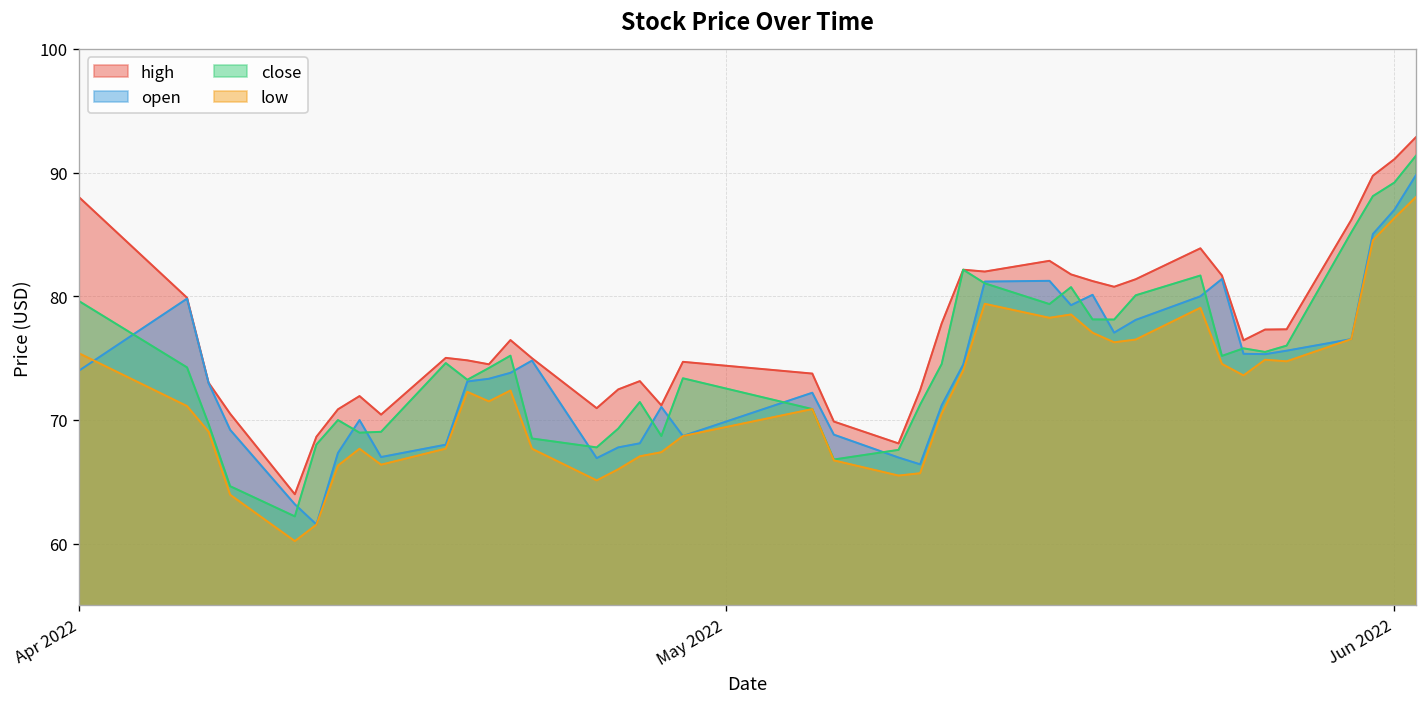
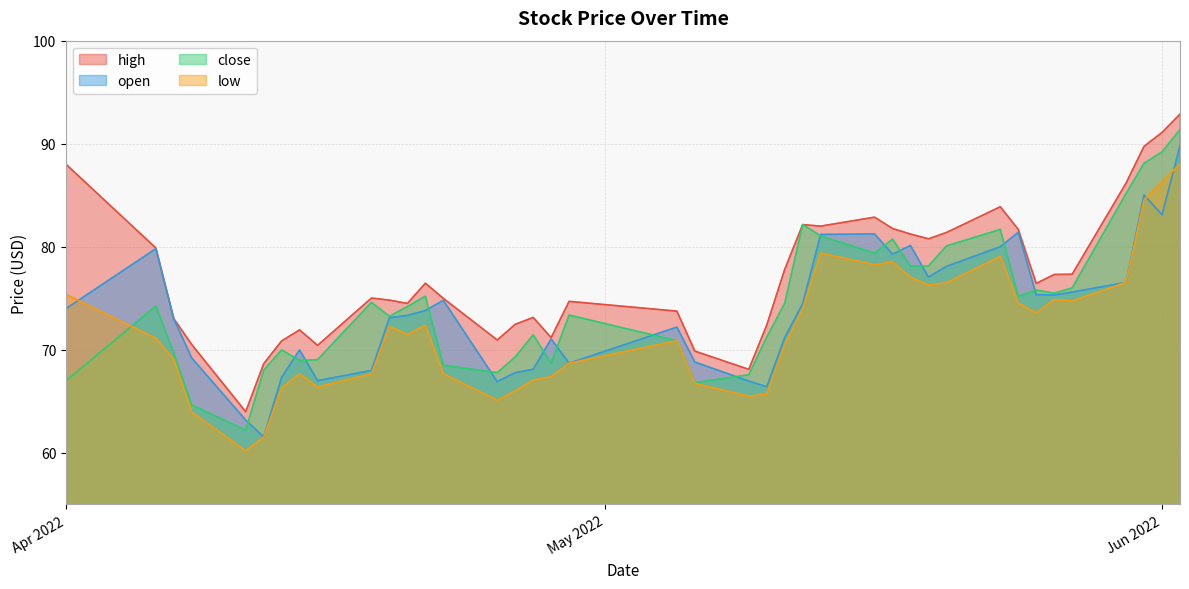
close, Apr 2022: 79.6 -> 67.0
open, Jun 2022: 87.0 -> 83.1
